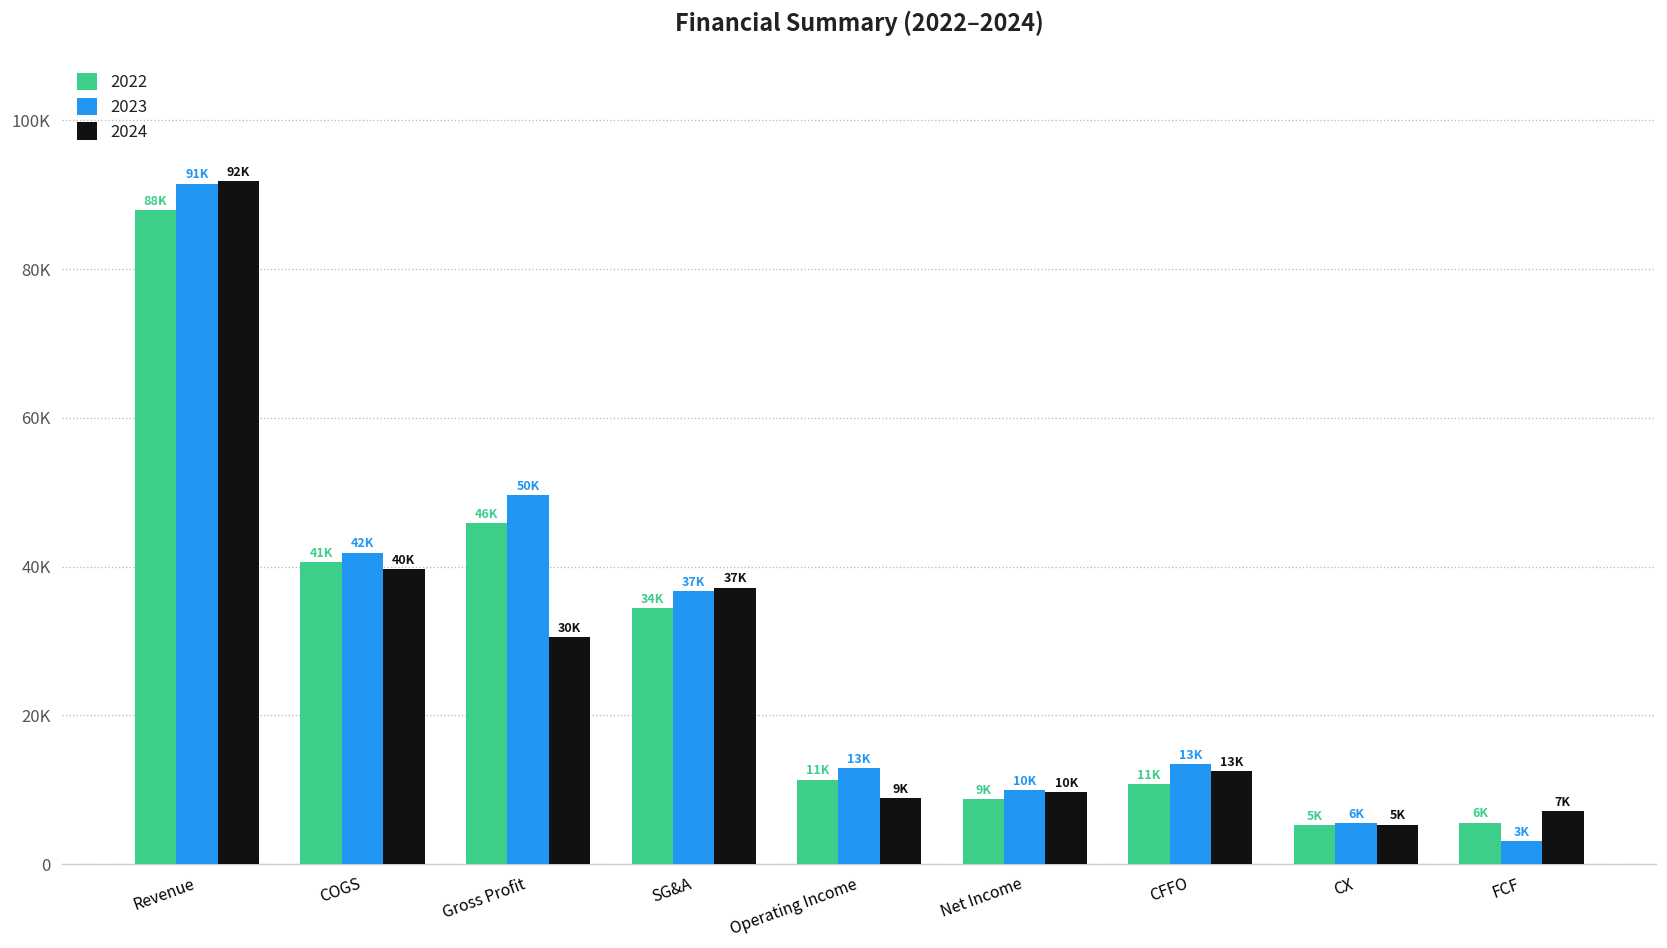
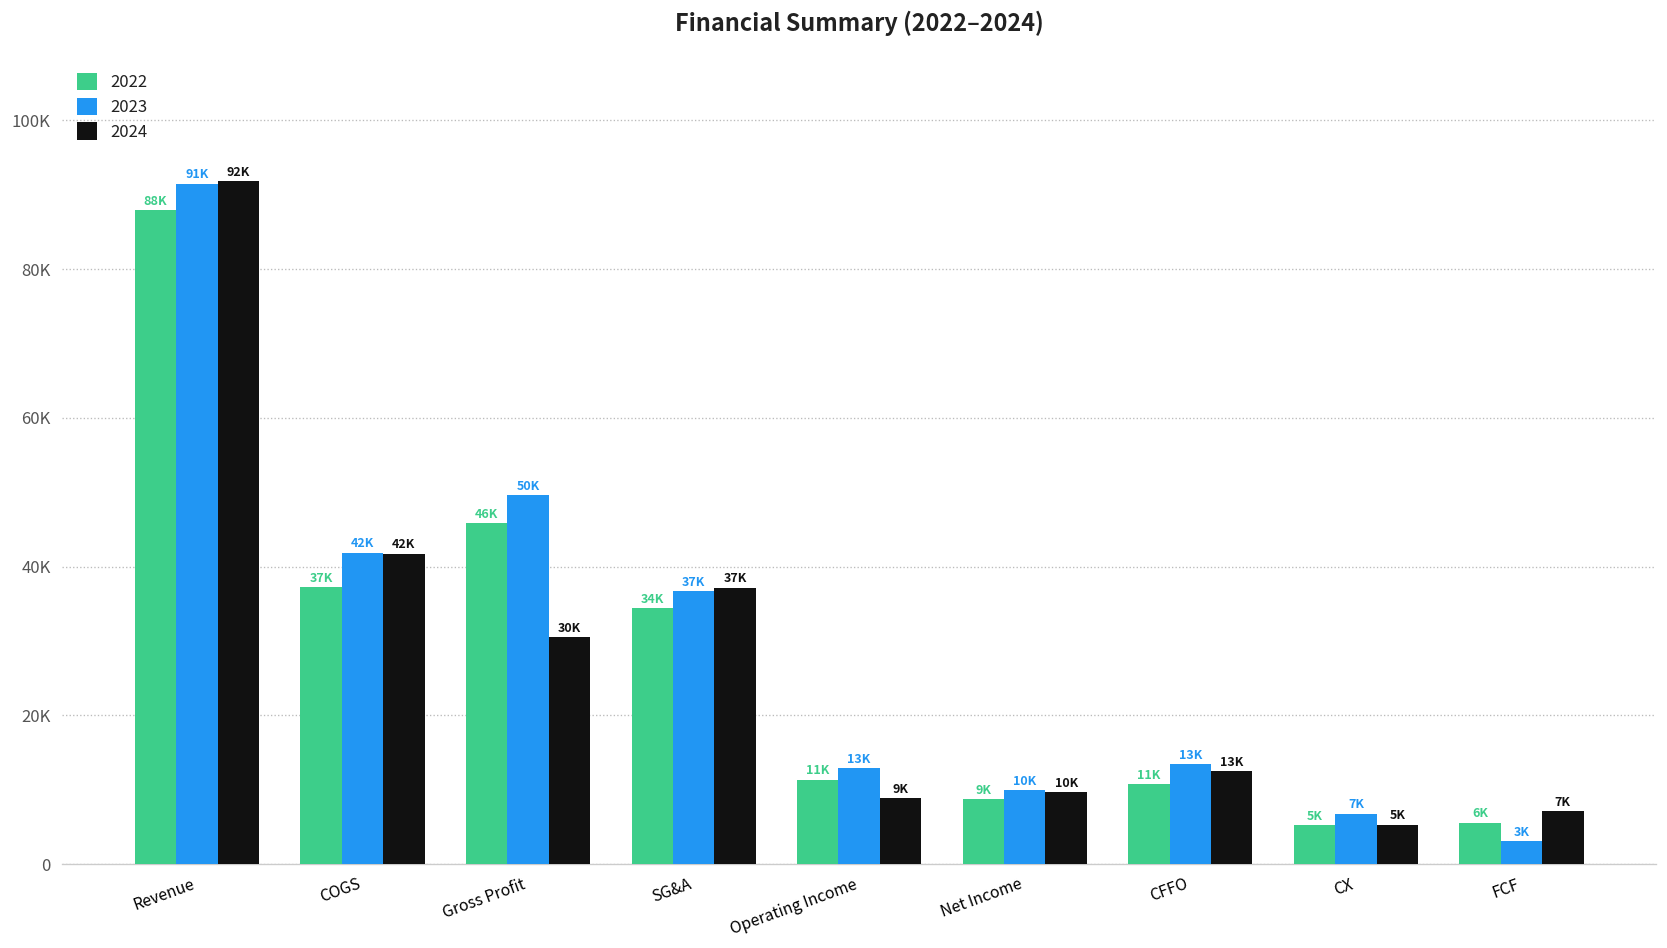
2022, COGS: 41K -> 37K
2024, COGS: 40K -> 42K
2023, CX: 6K -> 7K
